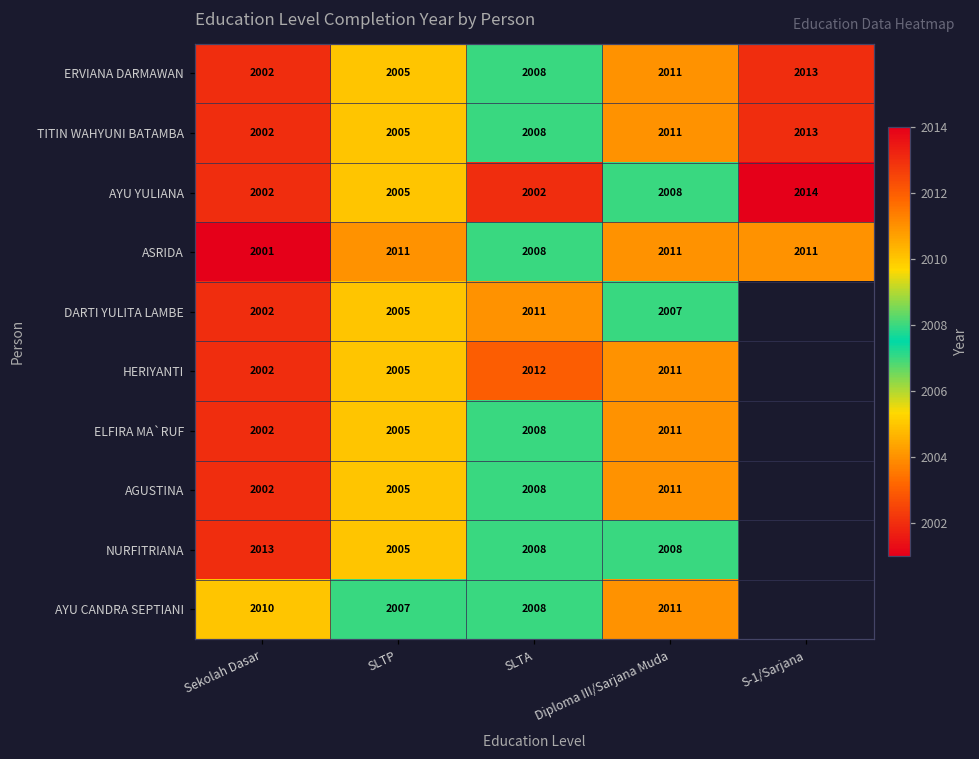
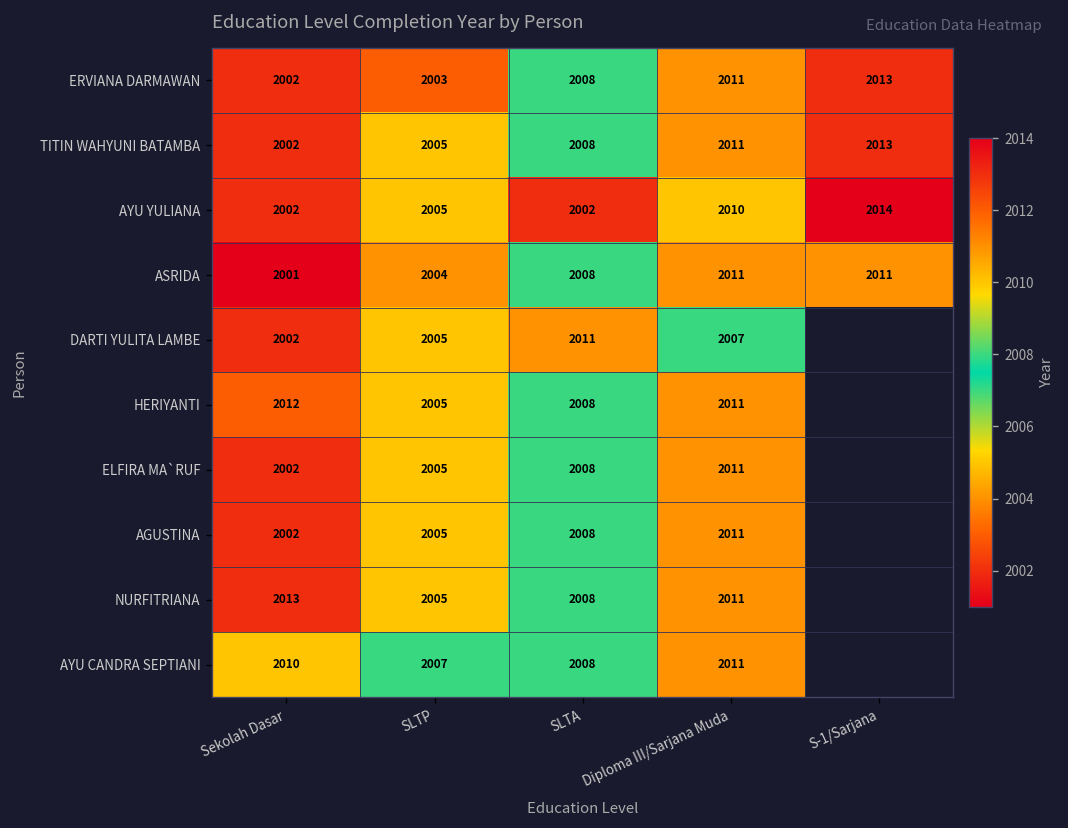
ERVIANA DARMAWAN, SLTP: 2005 -> 2003
AYU YULIANA, Diploma III/Sarjana Muda: 2008 -> 2010
ASRIDA, SLTP: 2011 -> 2004
HERIYANTI, Sekolah Dasar: 2002 -> 2012
HERIYANTI, SLTA: 2012 -> 2008
NURFITRIANA, Diploma III/Sarjana Muda: 2008 -> 2011
